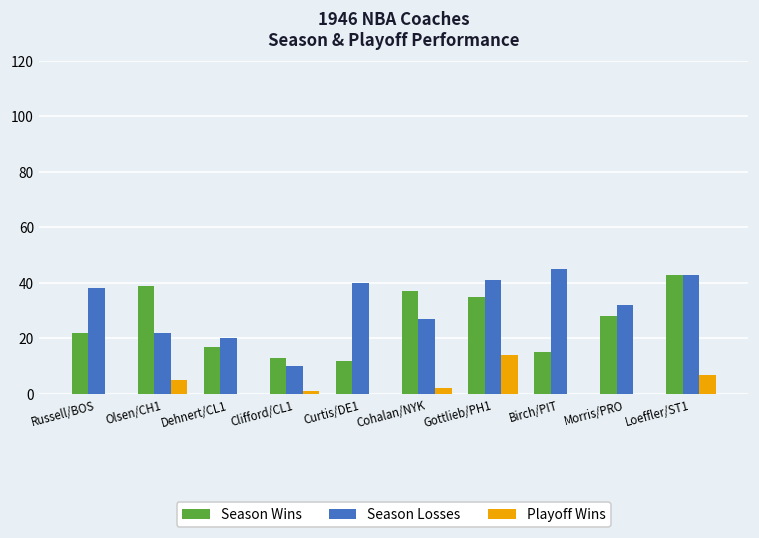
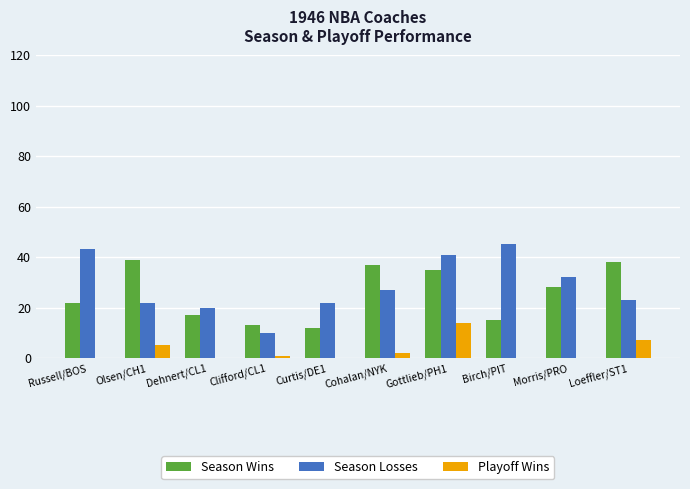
Season Losses, Russell/BOS: 38 -> 43
Season Losses, Curtis/DE1: 40 -> 22
Season Wins, Loeffler/ST1: 43 -> 38
Season Losses, Loeffler/ST1: 43 -> 23
